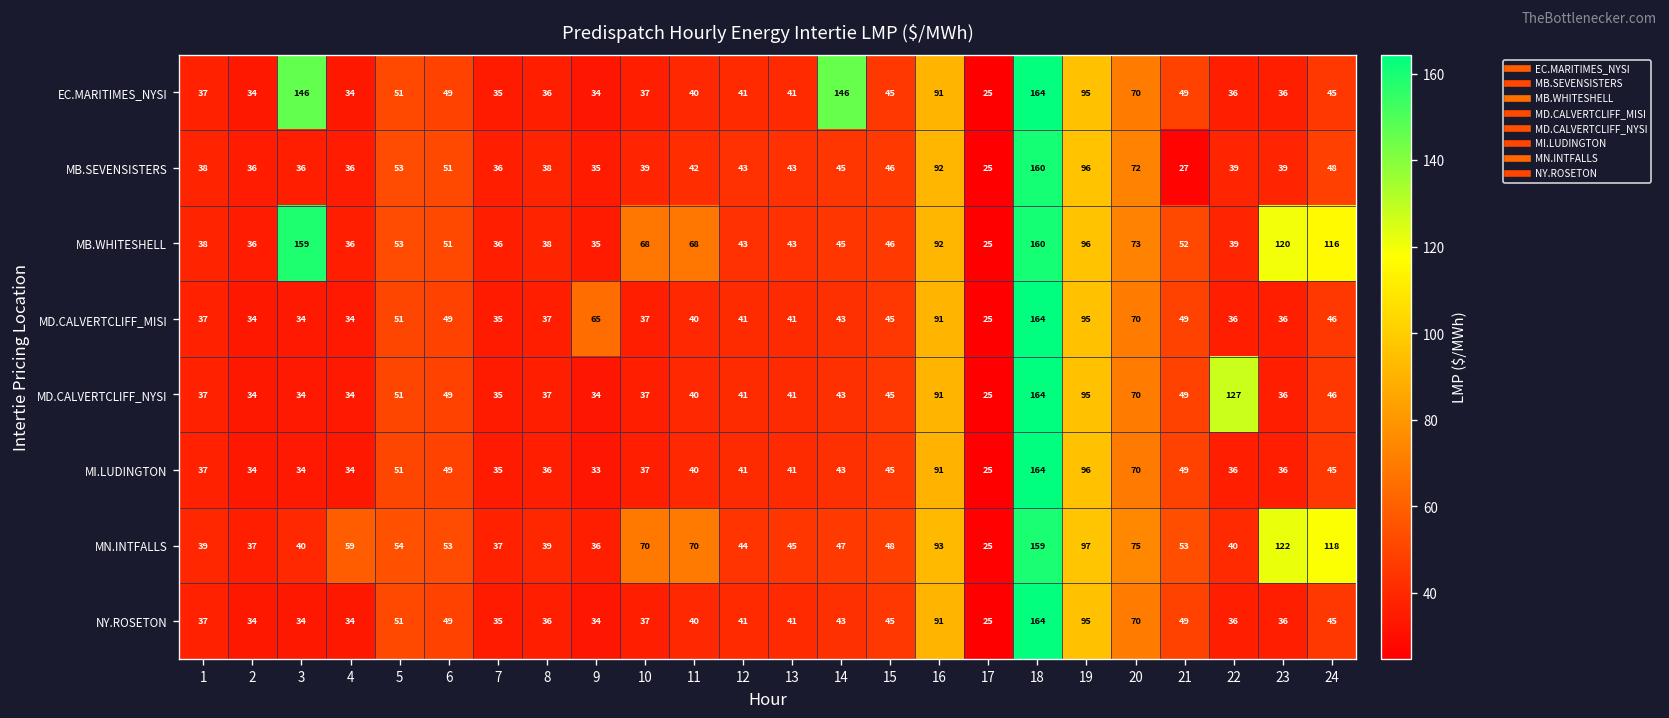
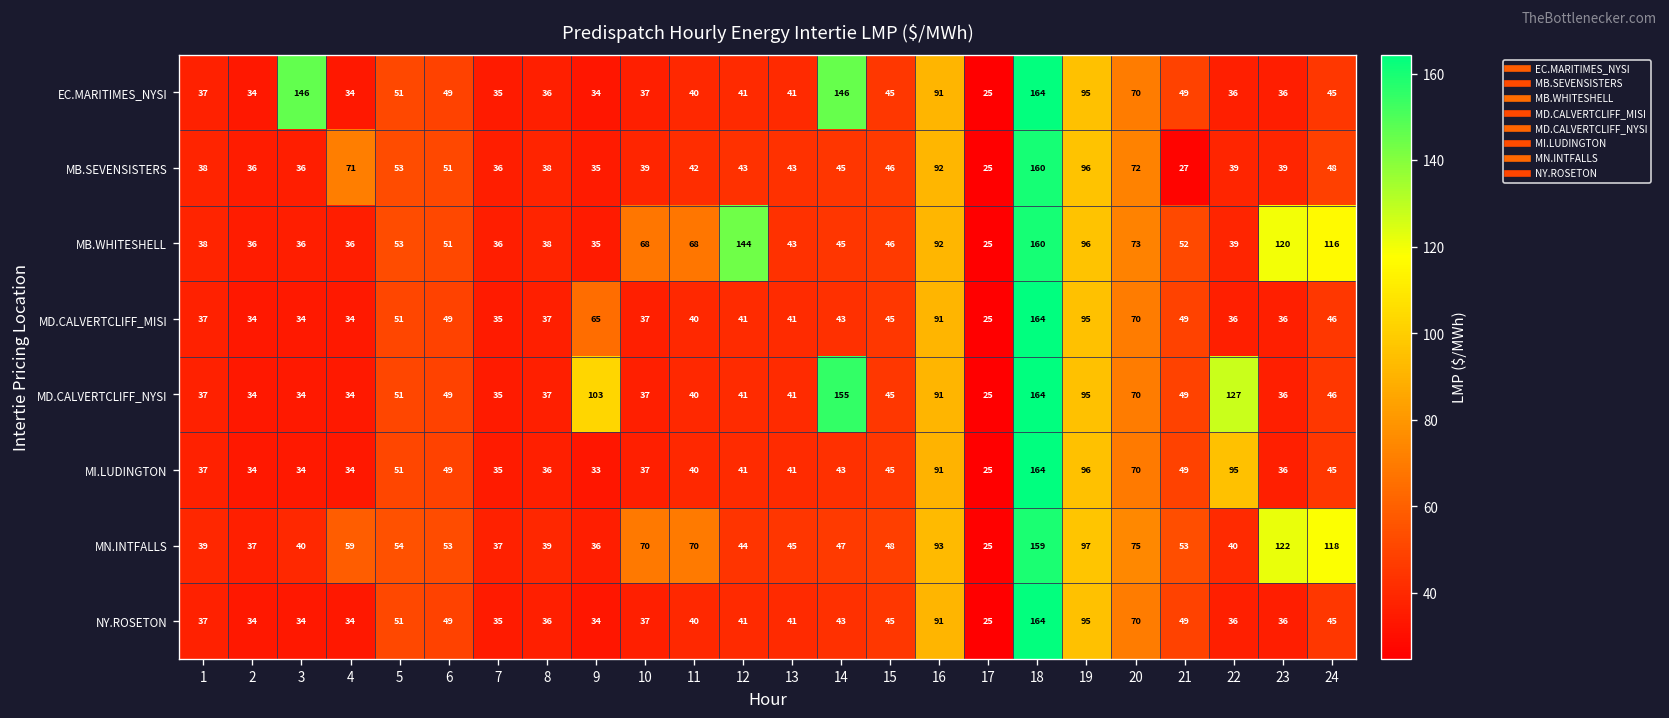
MB.SEVENSISTERS, 4: 36 -> 71
MB.WHITESHELL, 3: 159 -> 36
MB.WHITESHELL, 12: 43 -> 144
MD.CALVERTCLIFF_NYSI, 9: 34 -> 103
MD.CALVERTCLIFF_NYSI, 14: 43 -> 155
MI.LUDINGTON, 22: 36 -> 95
